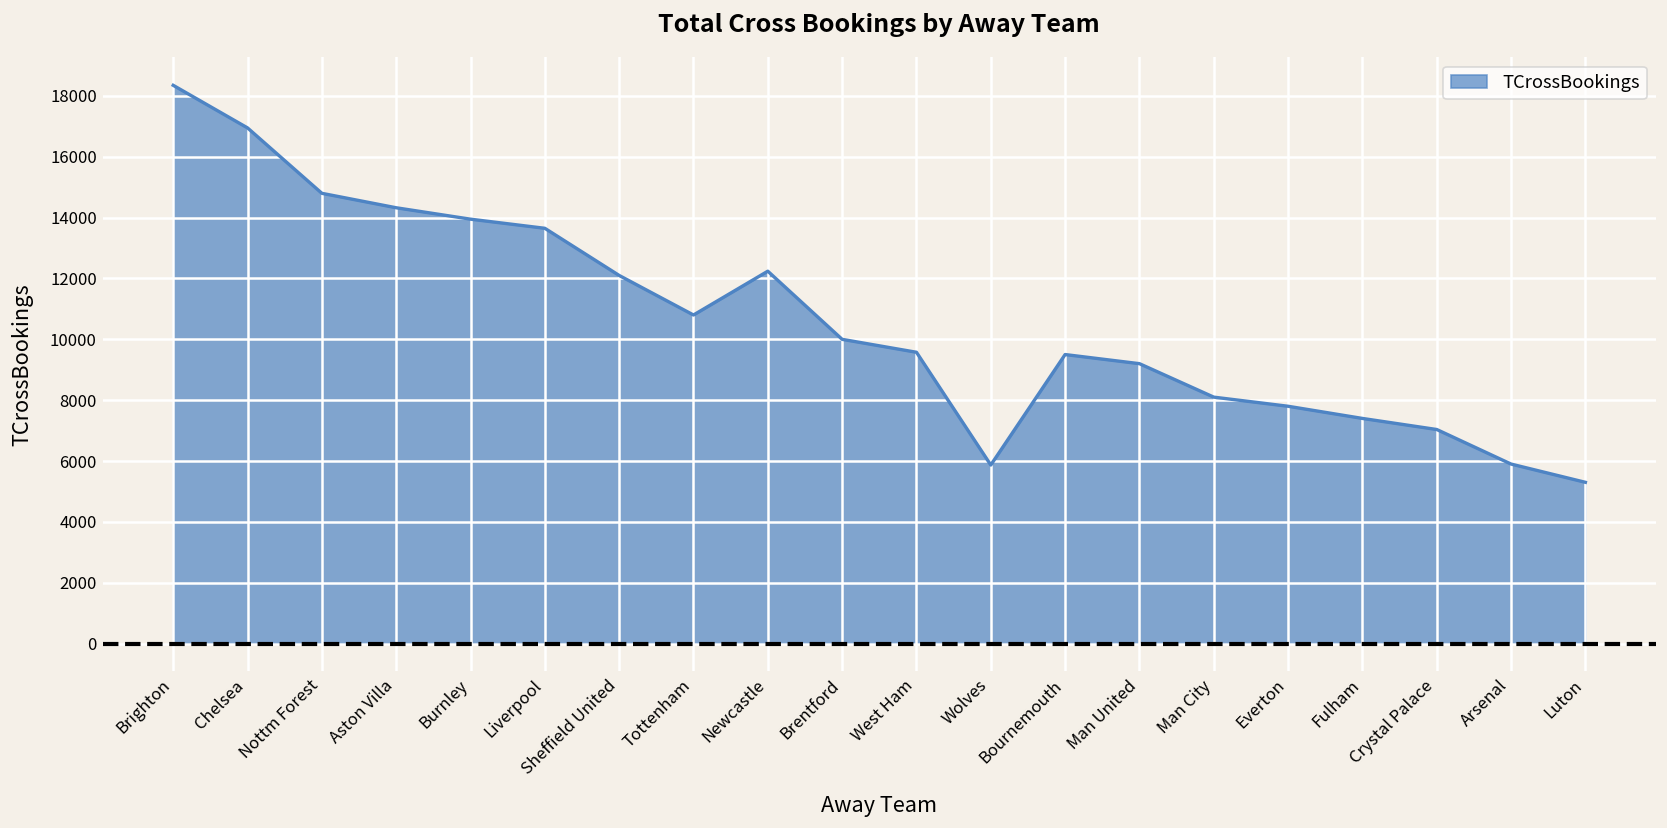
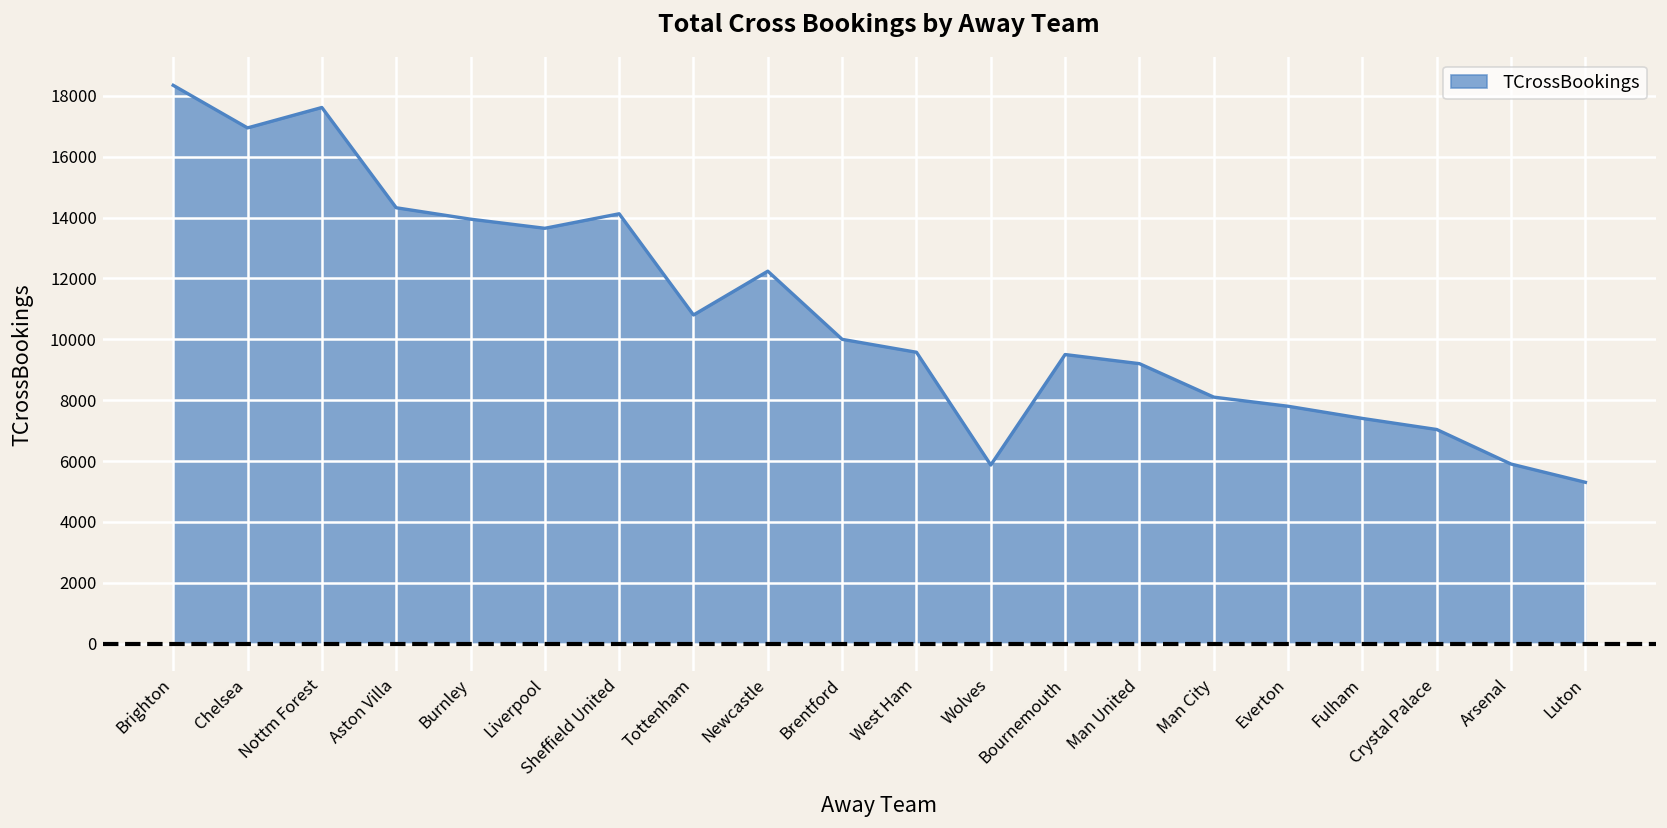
Nottm Forest: 14800 -> 17600
Sheffield United: 12100 -> 14100
